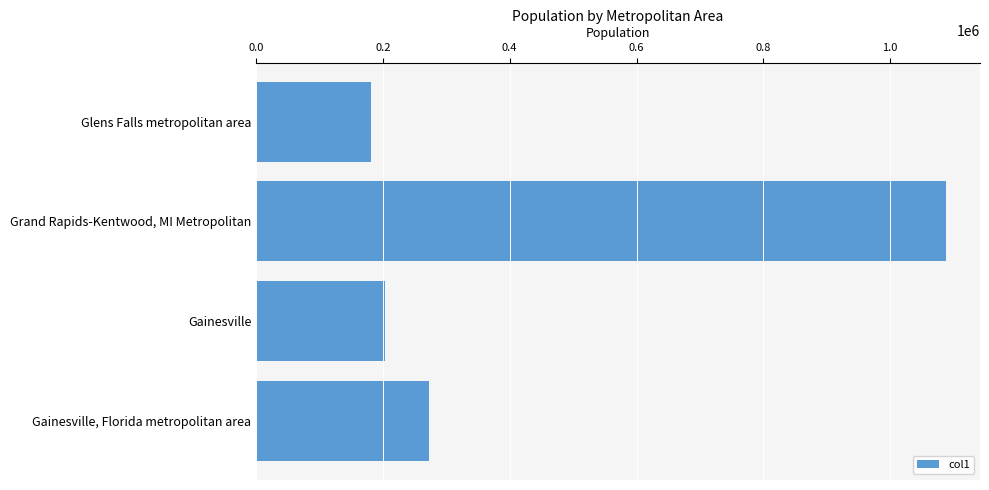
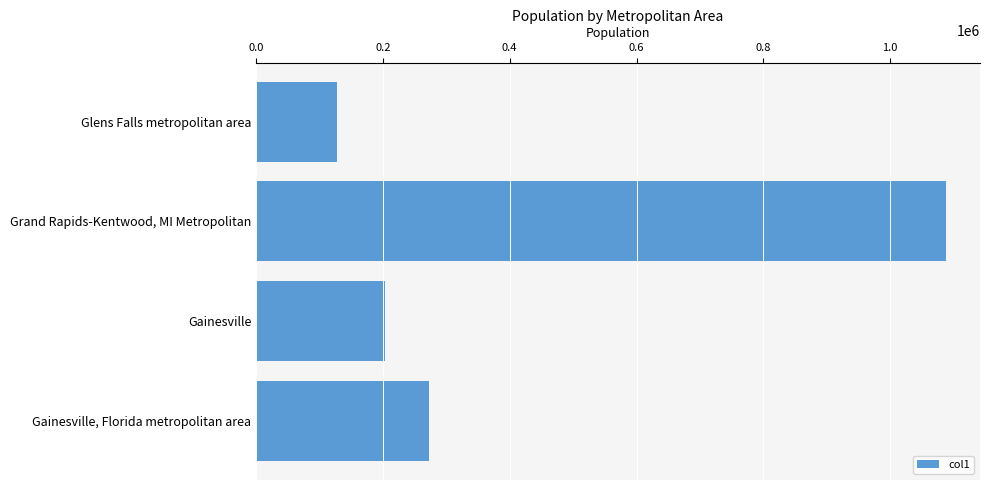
Glens Falls metropolitan area: 180000 -> 130000
